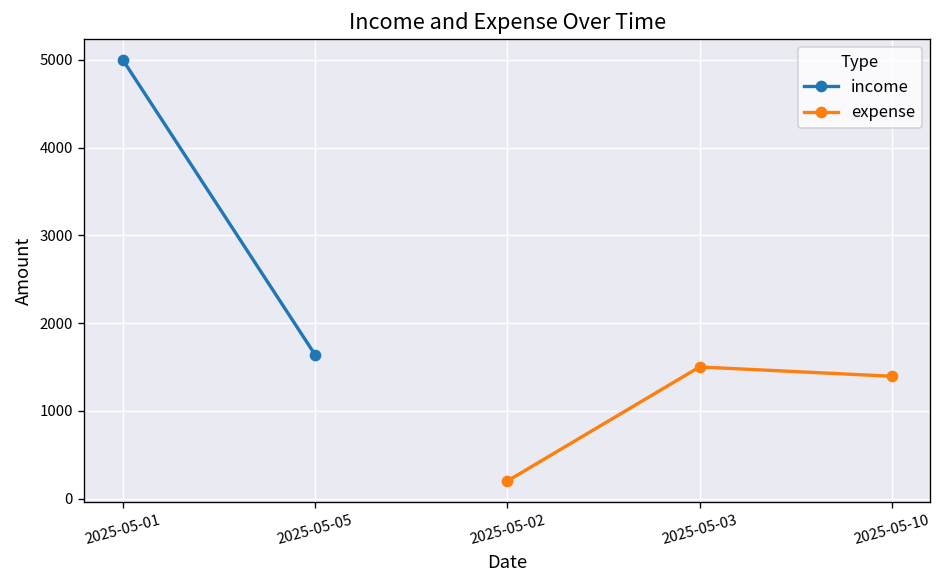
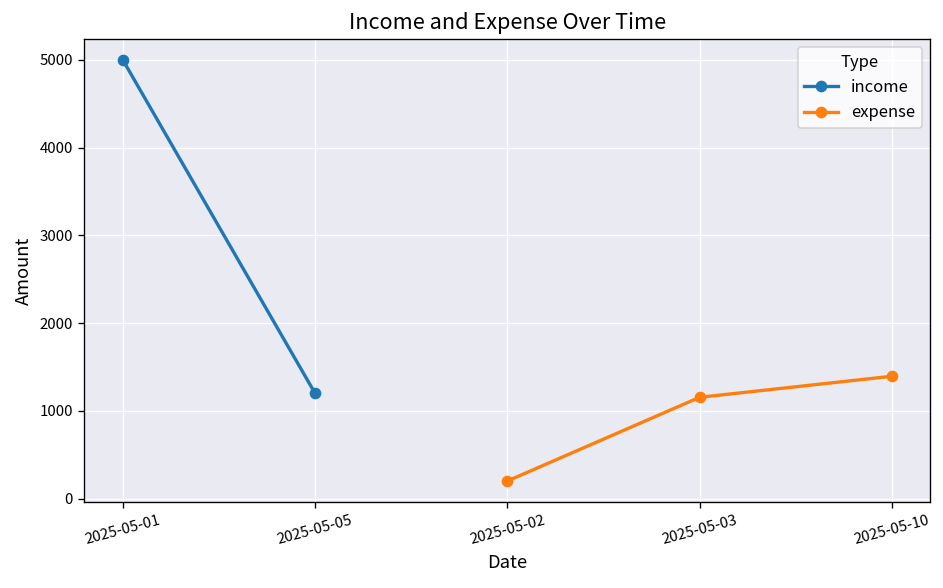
income, 2025-05-05: 1600 -> 1200
expense, 2025-05-03: 1500 -> 1200
